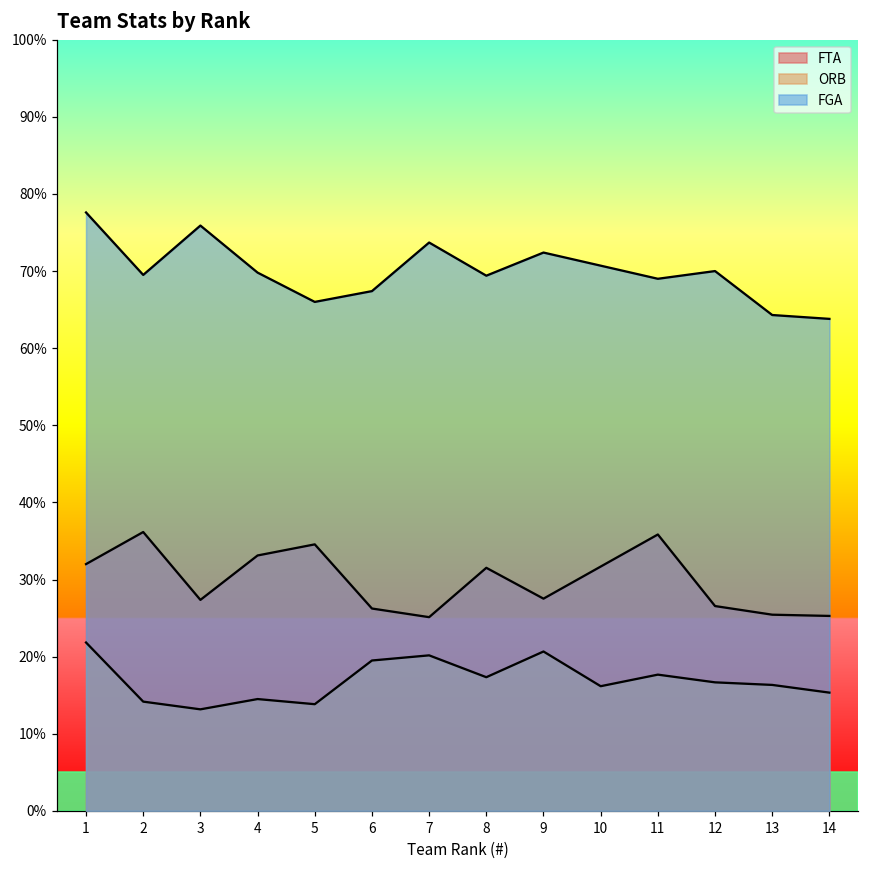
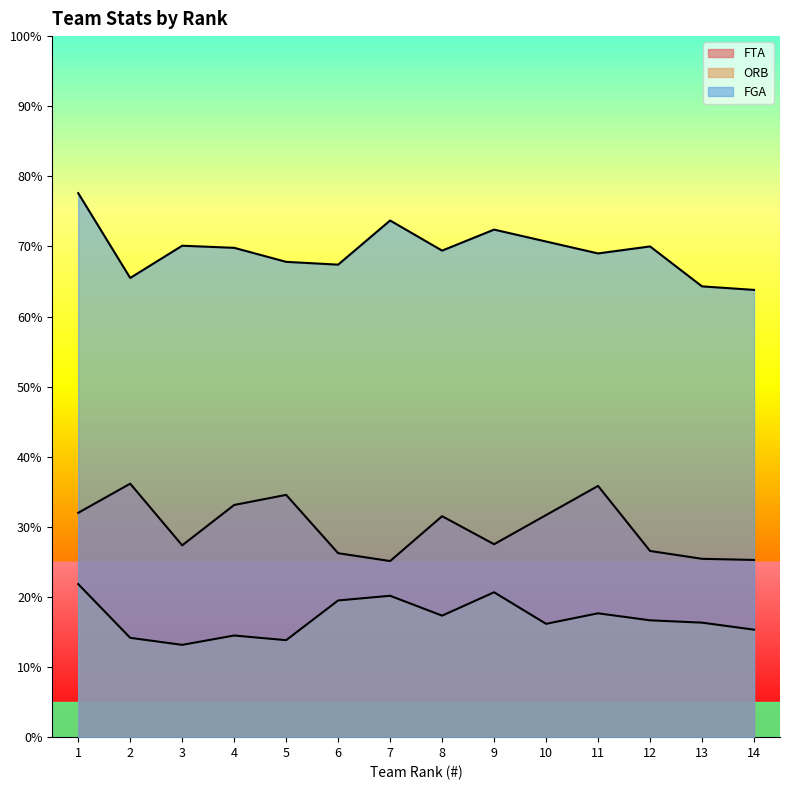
FGA, 2: 70% -> 66%
FGA, 3: 76% -> 70%
FGA, 5: 66% -> 68%
